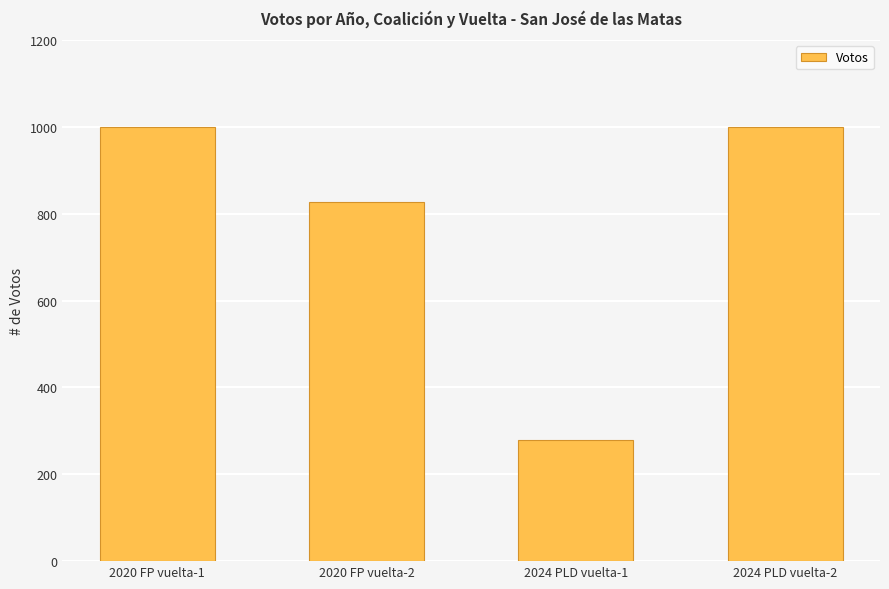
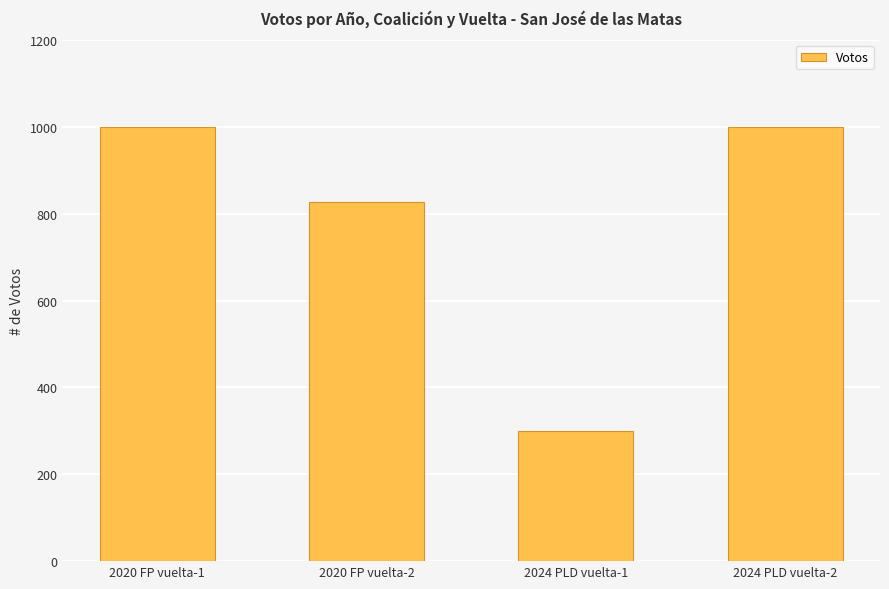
2024 PLD vuelta-1: 280 -> 300
